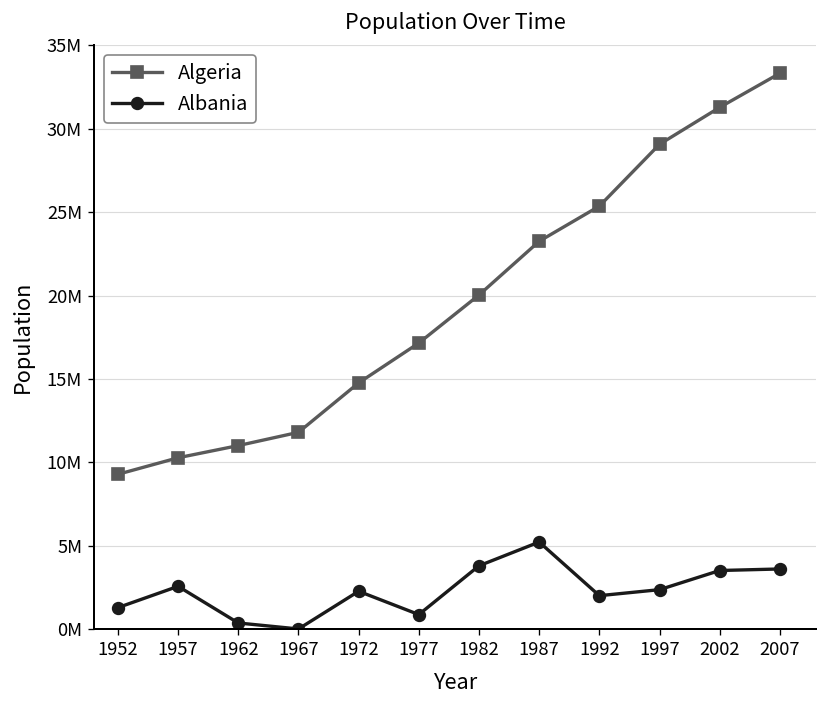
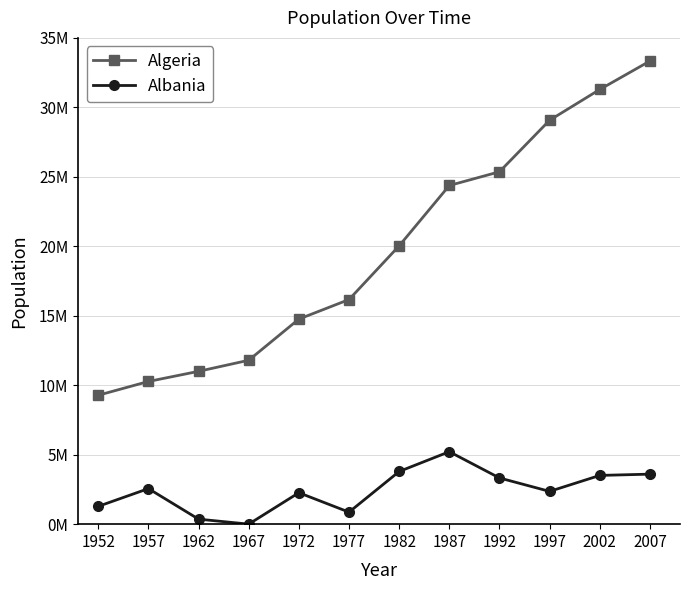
Algeria, 1977: 17200000 -> 16200000
Algeria, 1987: 23300000 -> 24400000
Albania, 1992: 2000000 -> 3300000
